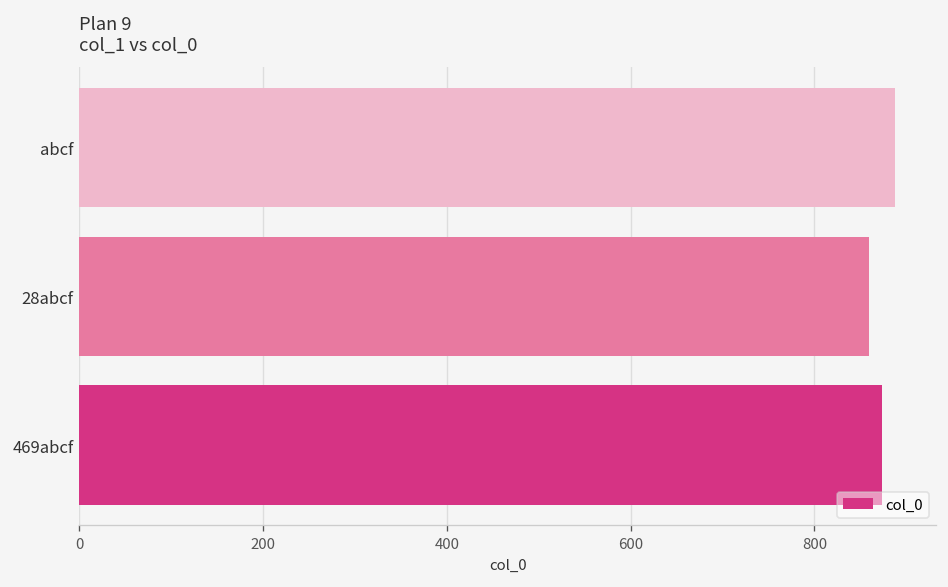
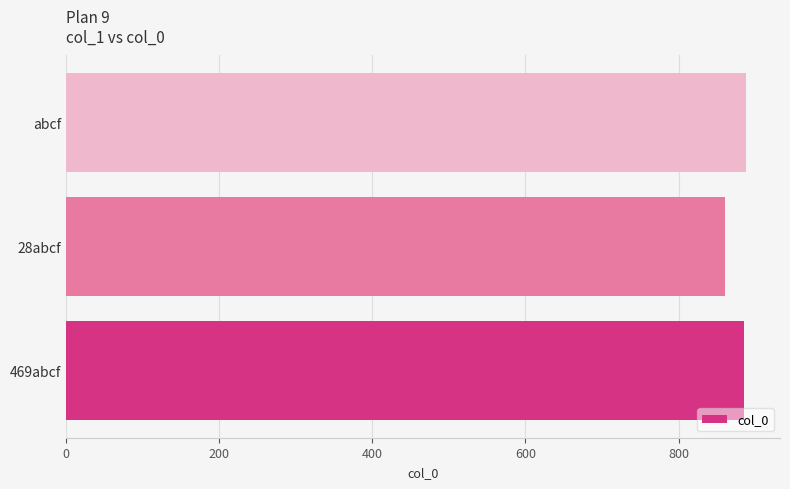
469abcf: 870 -> 890
